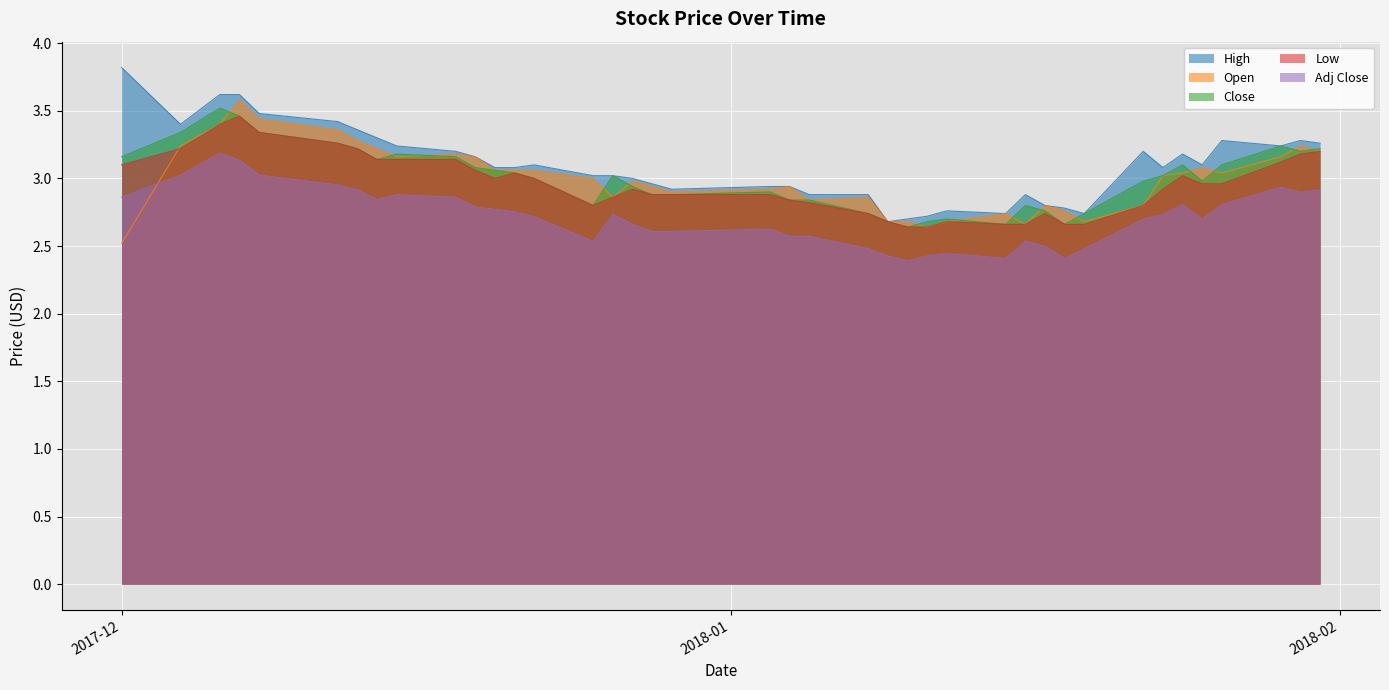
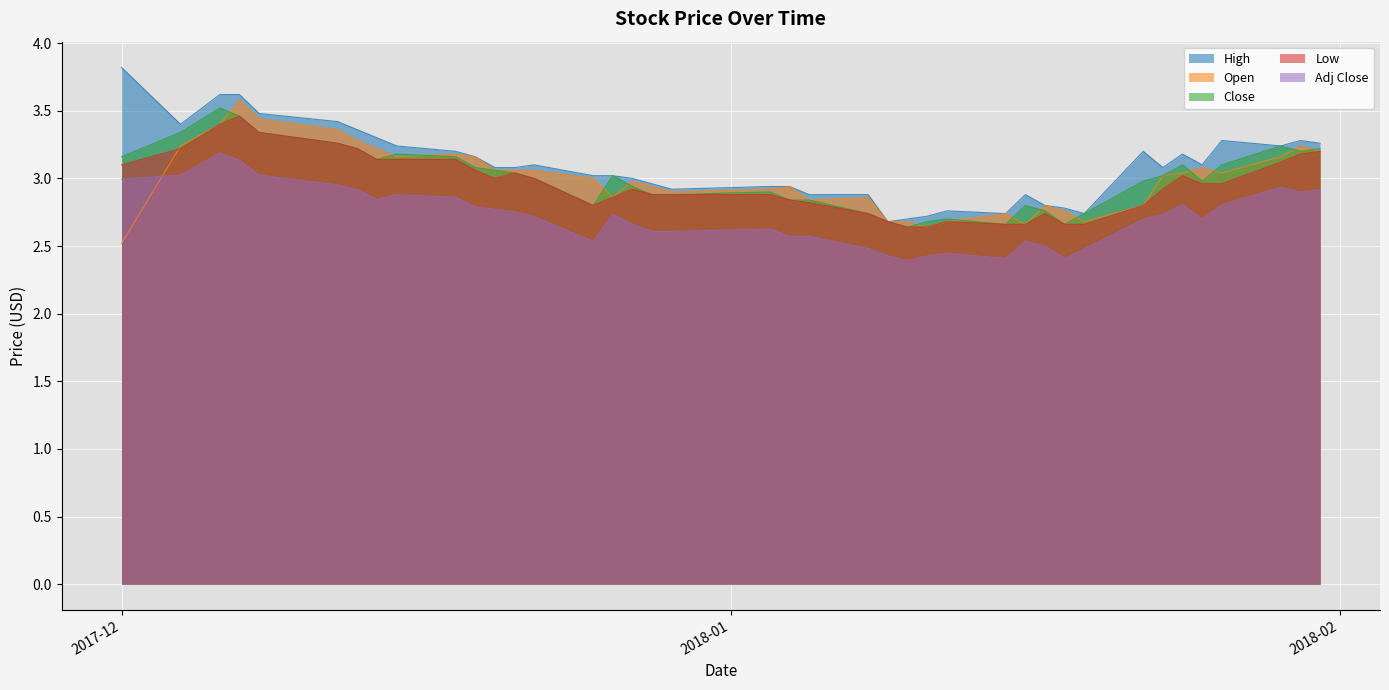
Adj Close, 2017-12: 2.86 -> 2.99
